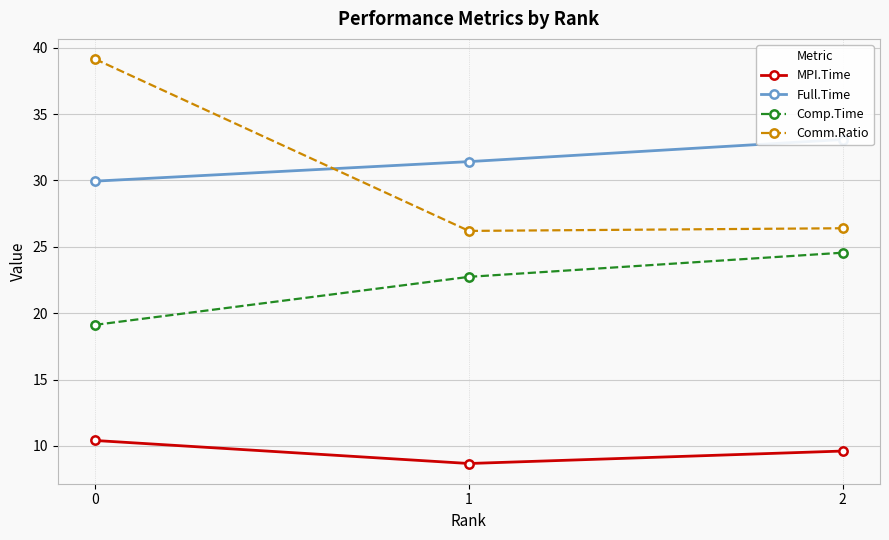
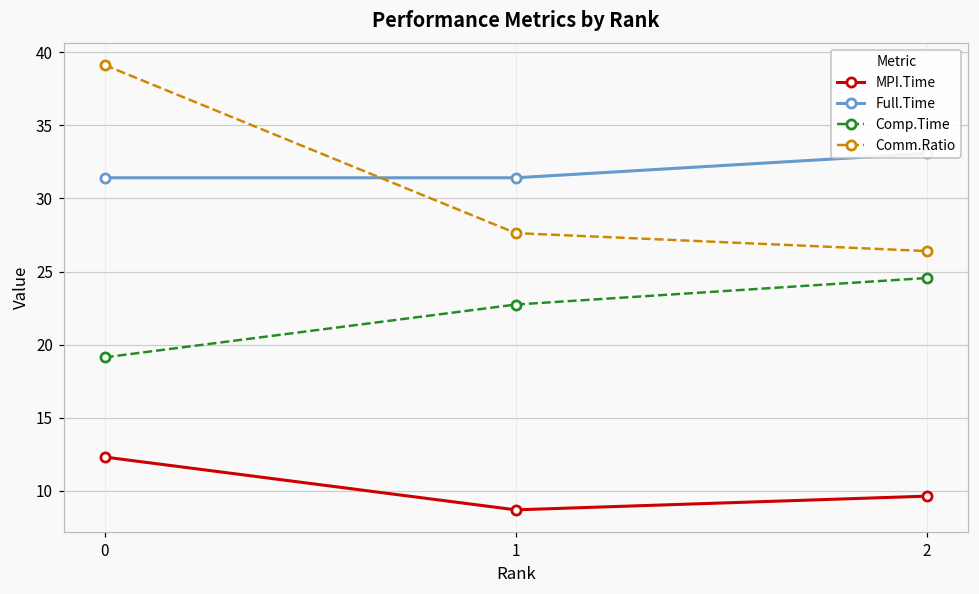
MPI.Time, 0: 10.4 -> 12.3
Full.Time, 0: 29.9 -> 31.4
Comm.Ratio, 1: 26.2 -> 27.6
